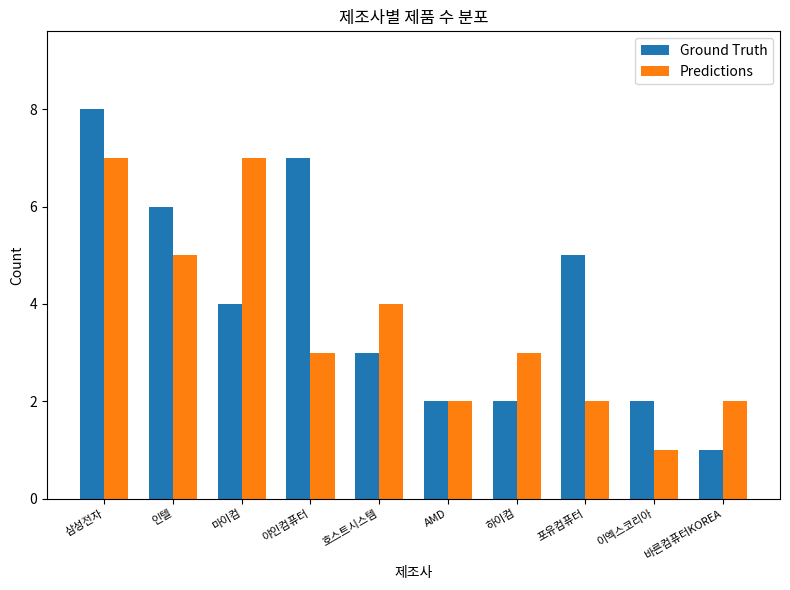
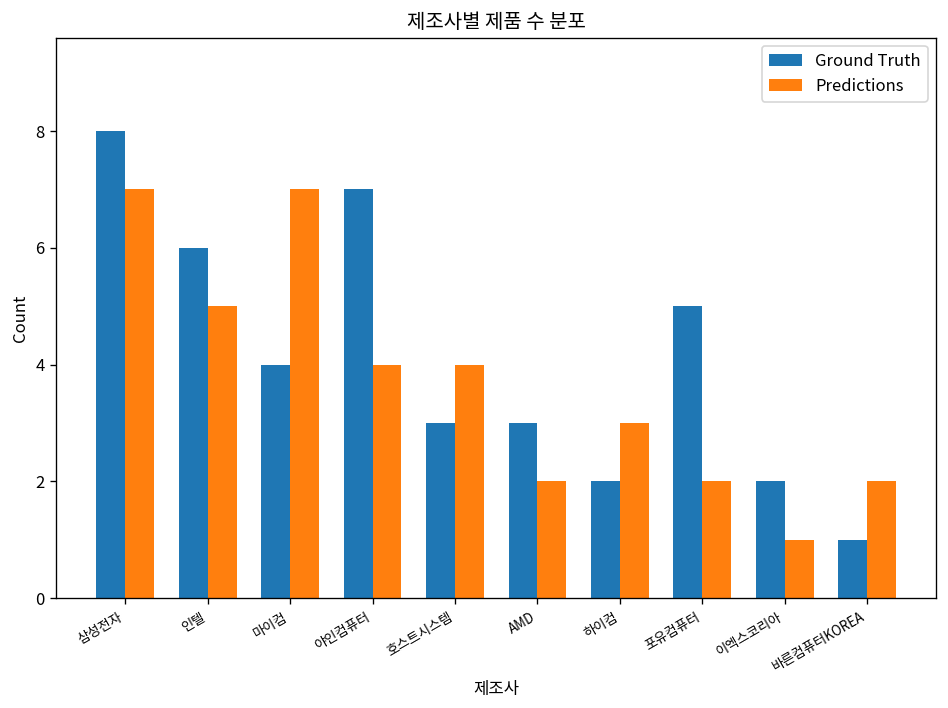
Predictions, 야인컴퓨터: 3 -> 4
Ground Truth, AMD: 2 -> 3
